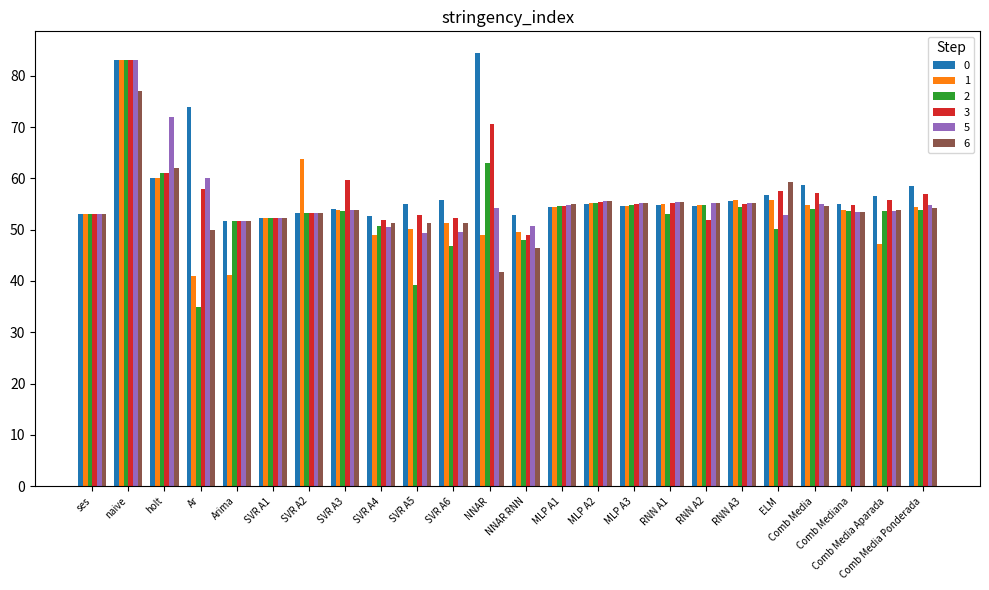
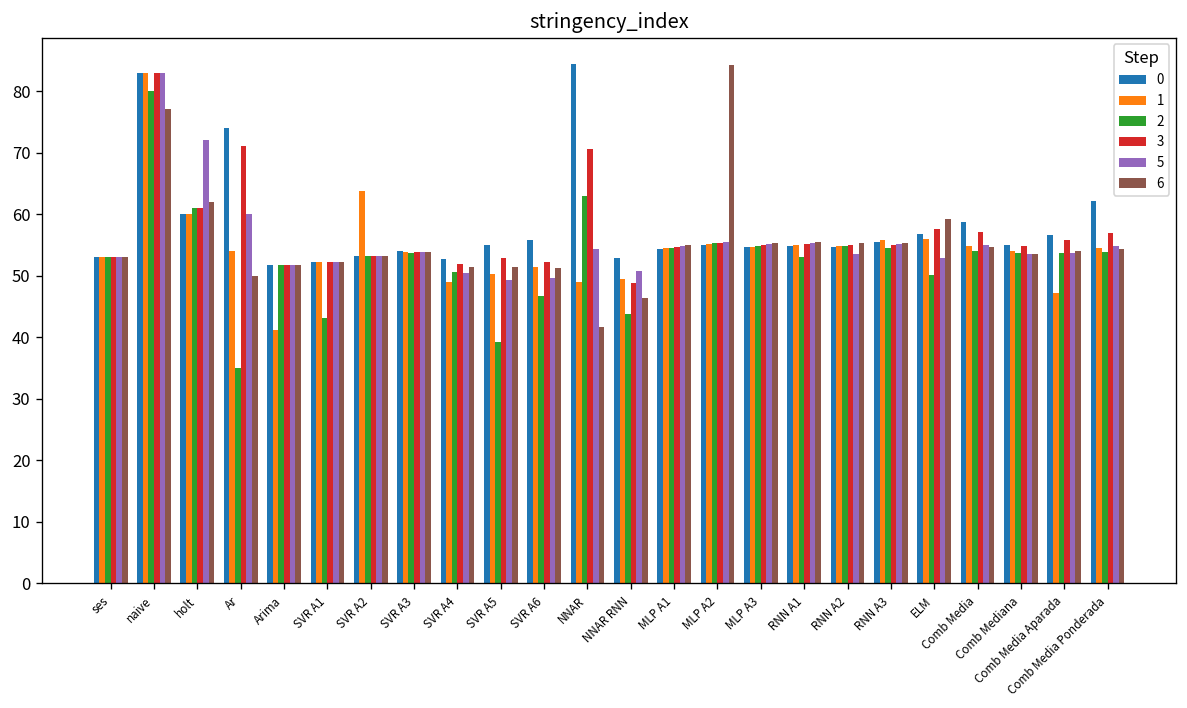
2, naive: 83 -> 80
1, Ar: 41 -> 54
3, Ar: 58 -> 71
2, SVR A1: 52 -> 43
3, SVR A3: 60 -> 54
2, NNAR RNN: 48 -> 44
6, MLP A2: 56 -> 84
3, RNN A2: 52 -> 55
5, RNN A2: 55 -> 54
0, Comb Media Ponderada: 58 -> 62
